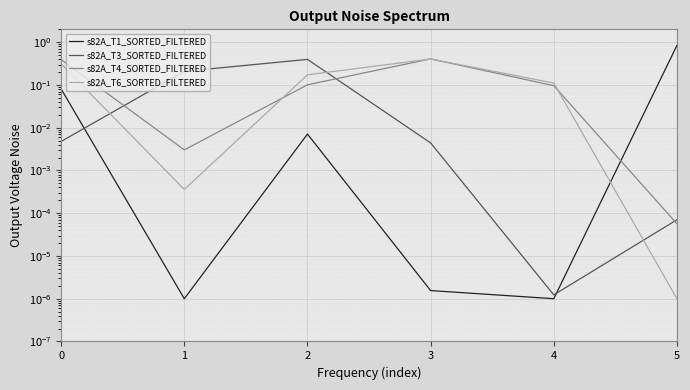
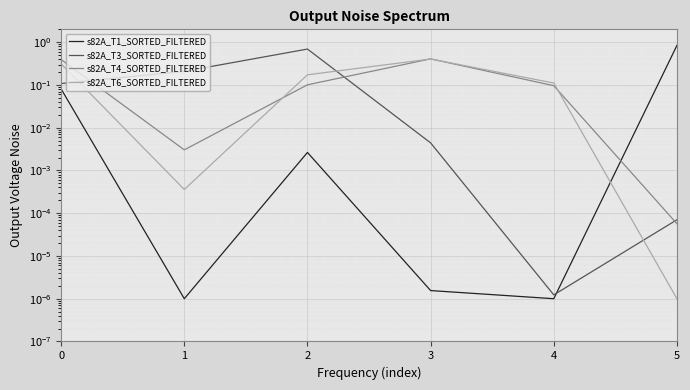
s82A_T3_SORTED_FILTERED, 0: 0.005 -> 0.11
s82A_T1_SORTED_FILTERED, 2: 0.007 -> 0.003
s82A_T3_SORTED_FILTERED, 2: 0.4 -> 0.7
